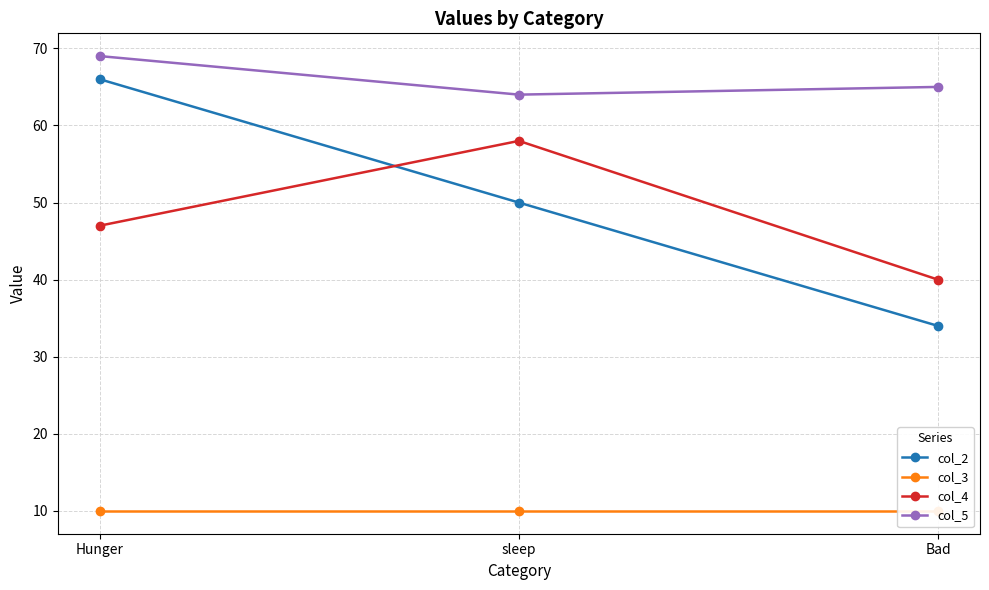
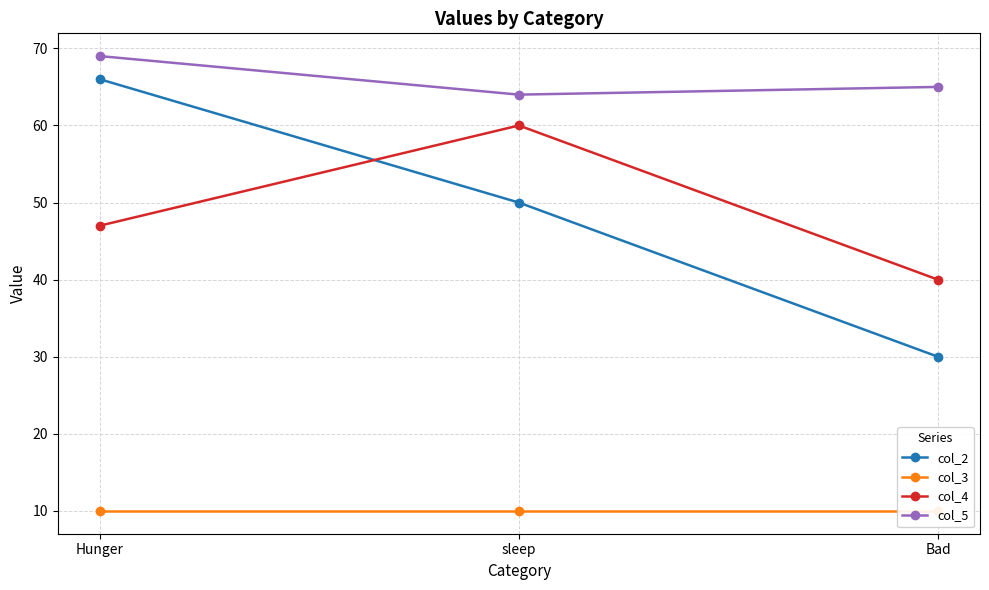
col_4, sleep: 58 -> 60
col_2, Bad: 34 -> 30
